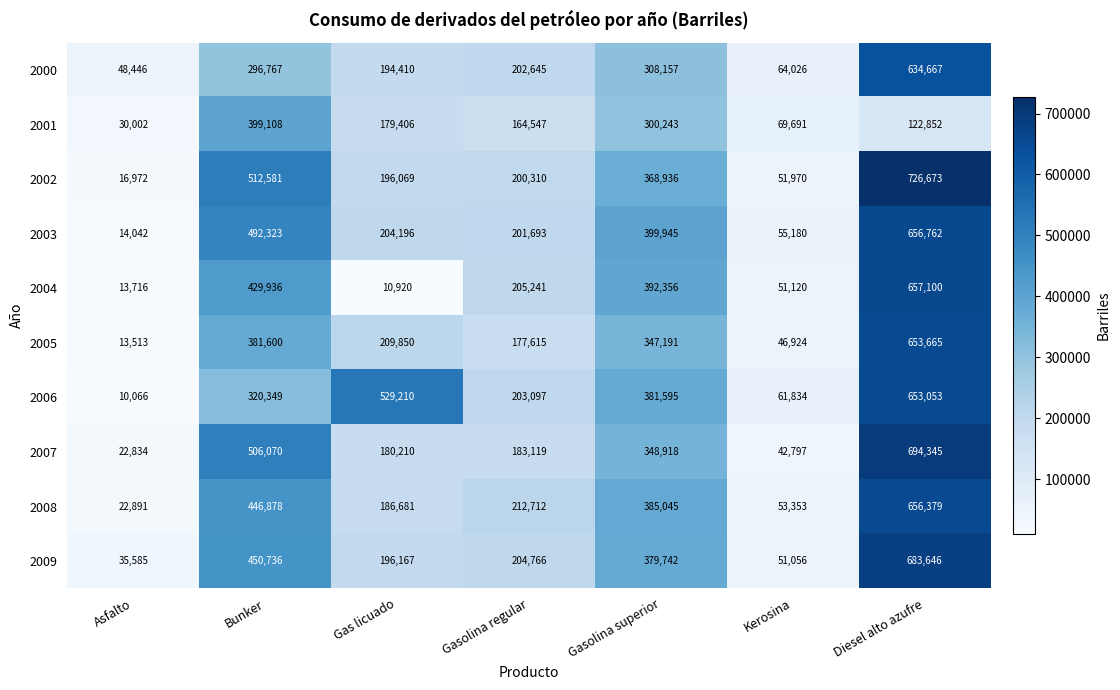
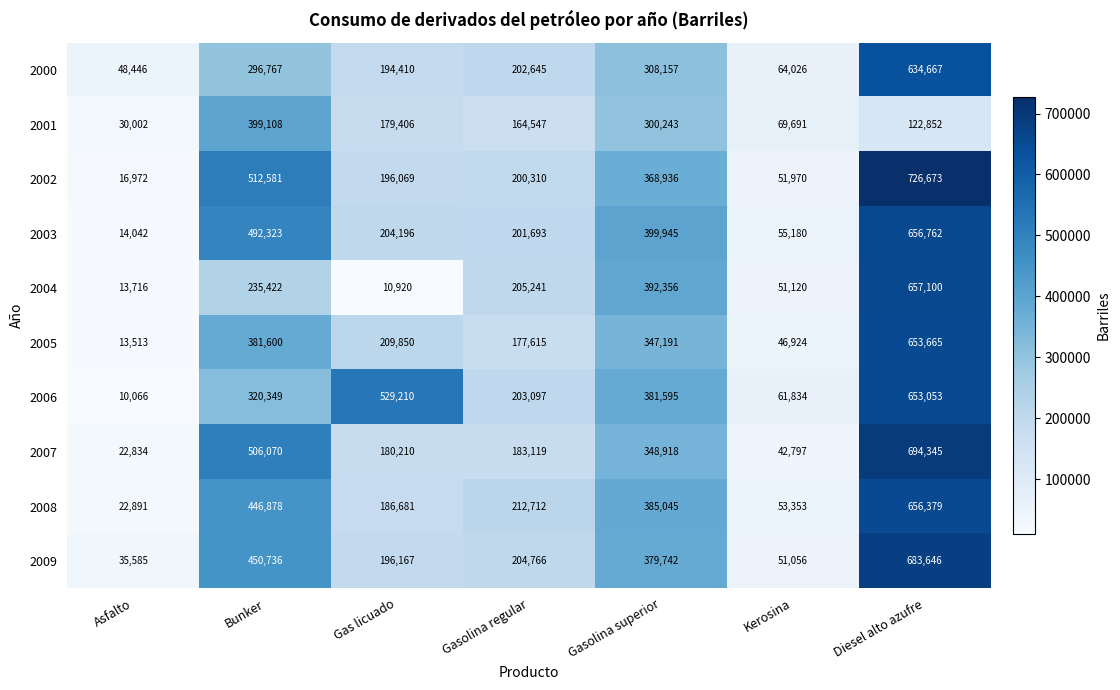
2004, Bunker: 429,936 -> 235,422
